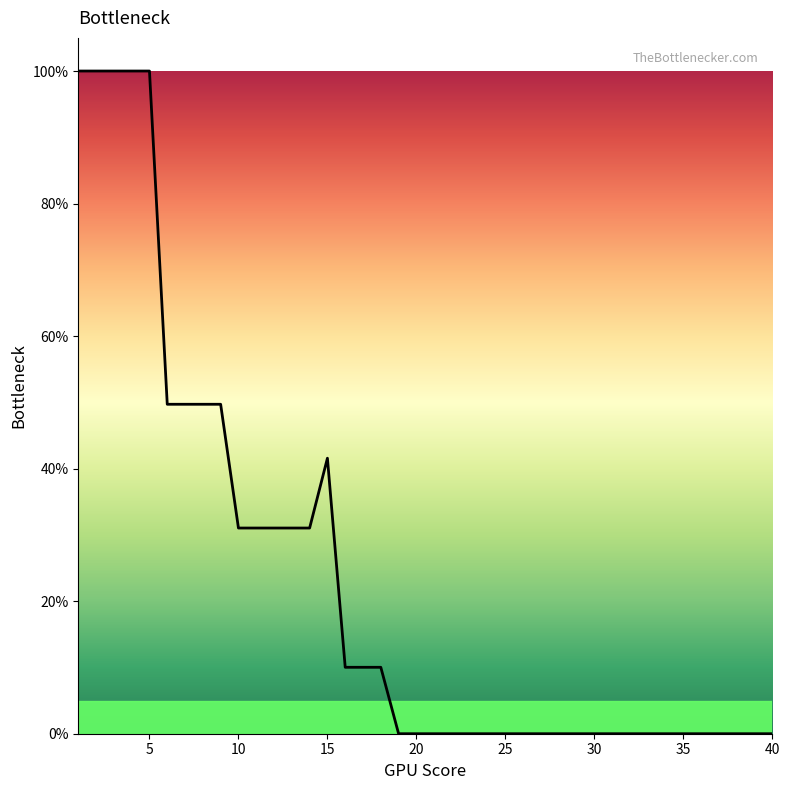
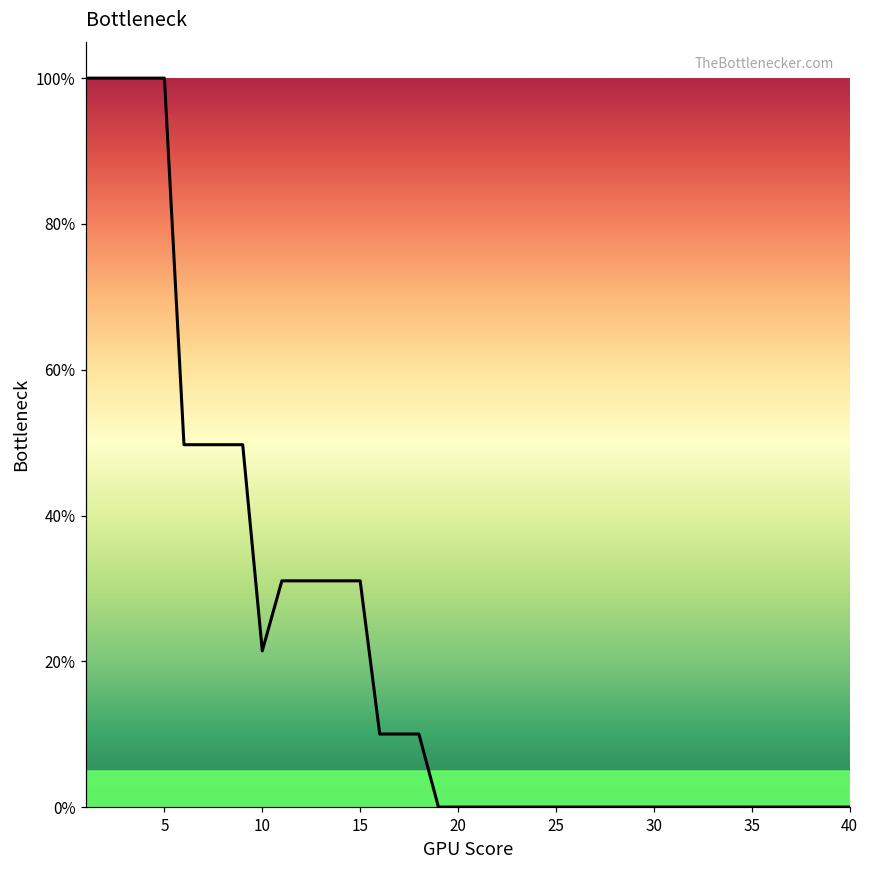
10: 31% -> 21%
15: 42% -> 31%
